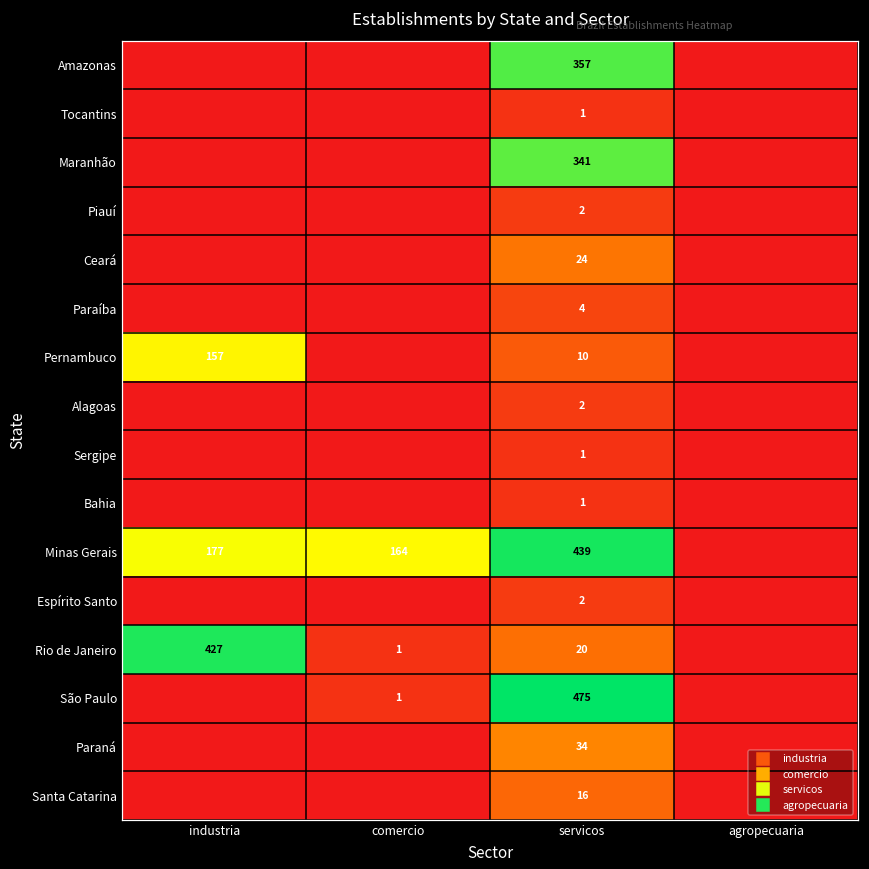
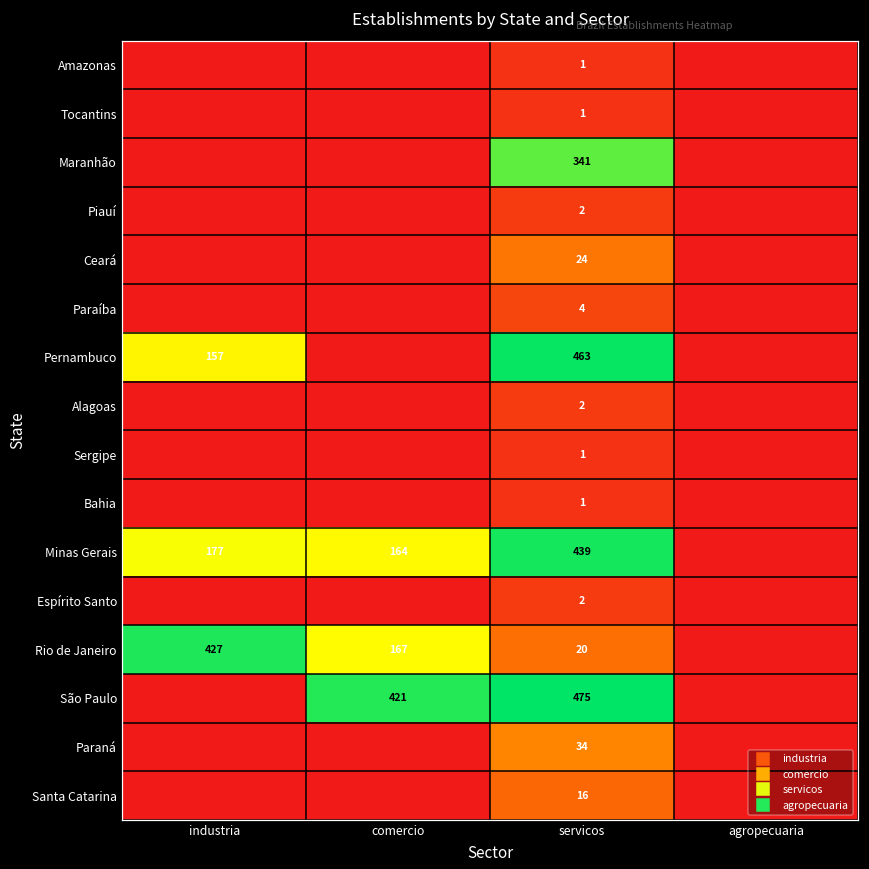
Amazonas, servicos: 357 -> 1
Pernambuco, servicos: 10 -> 463
Rio de Janeiro, comercio: 1 -> 167
São Paulo, comercio: 1 -> 421
